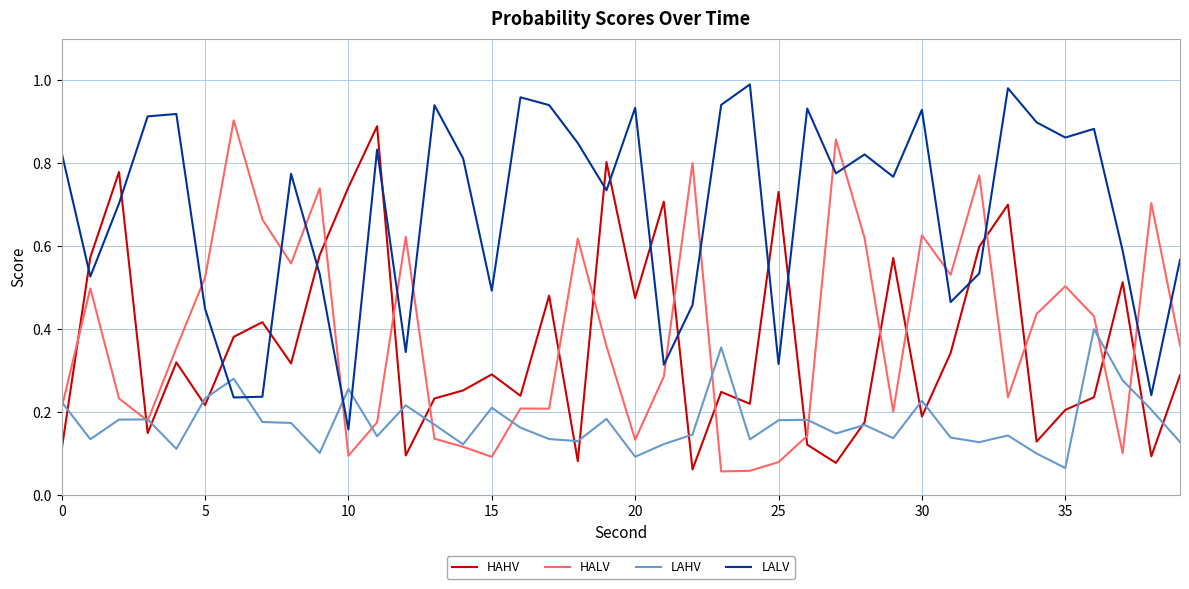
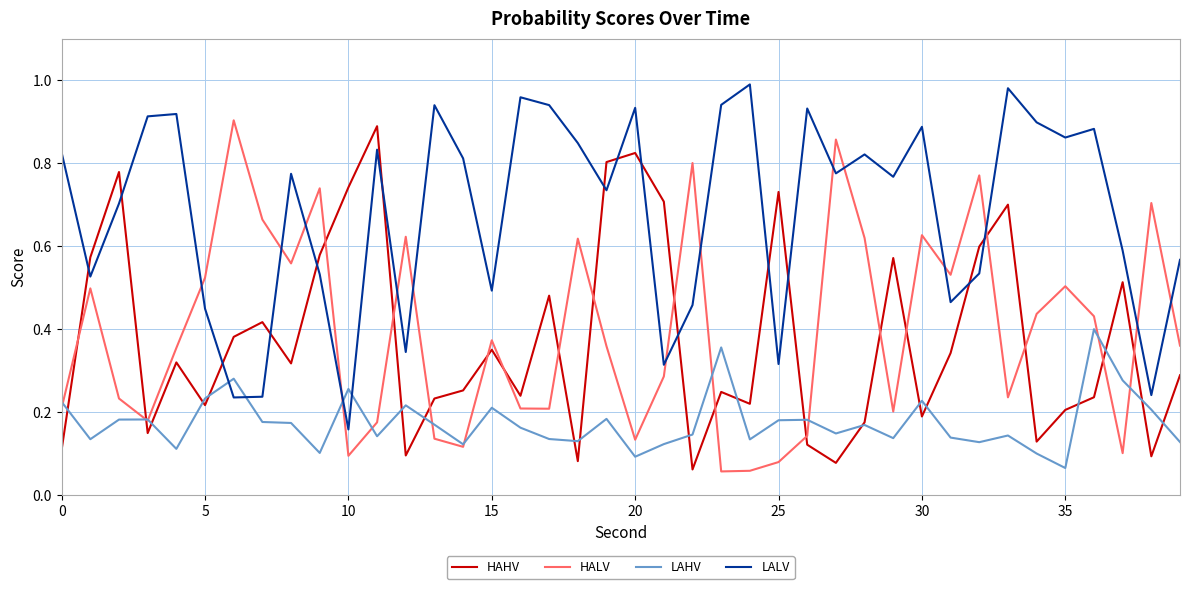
HAHV, 15: 0.29 -> 0.35
HALV, 15: 0.09 -> 0.37
HAHV, 20: 0.47 -> 0.82
LALV, 30: 0.93 -> 0.89
